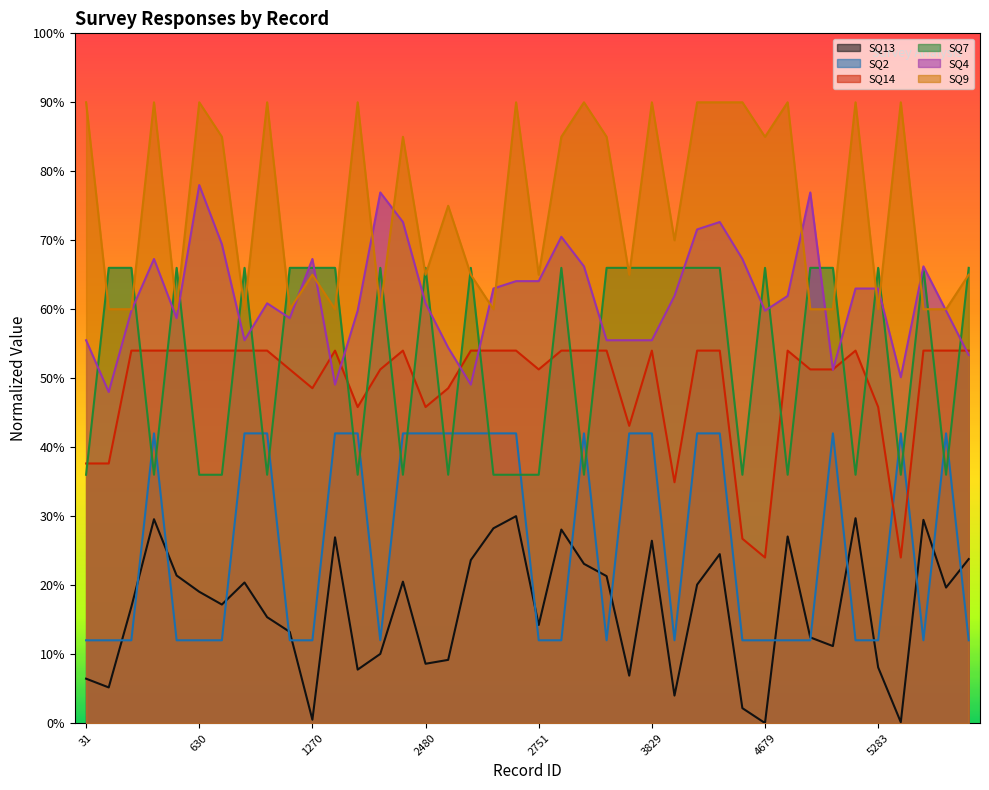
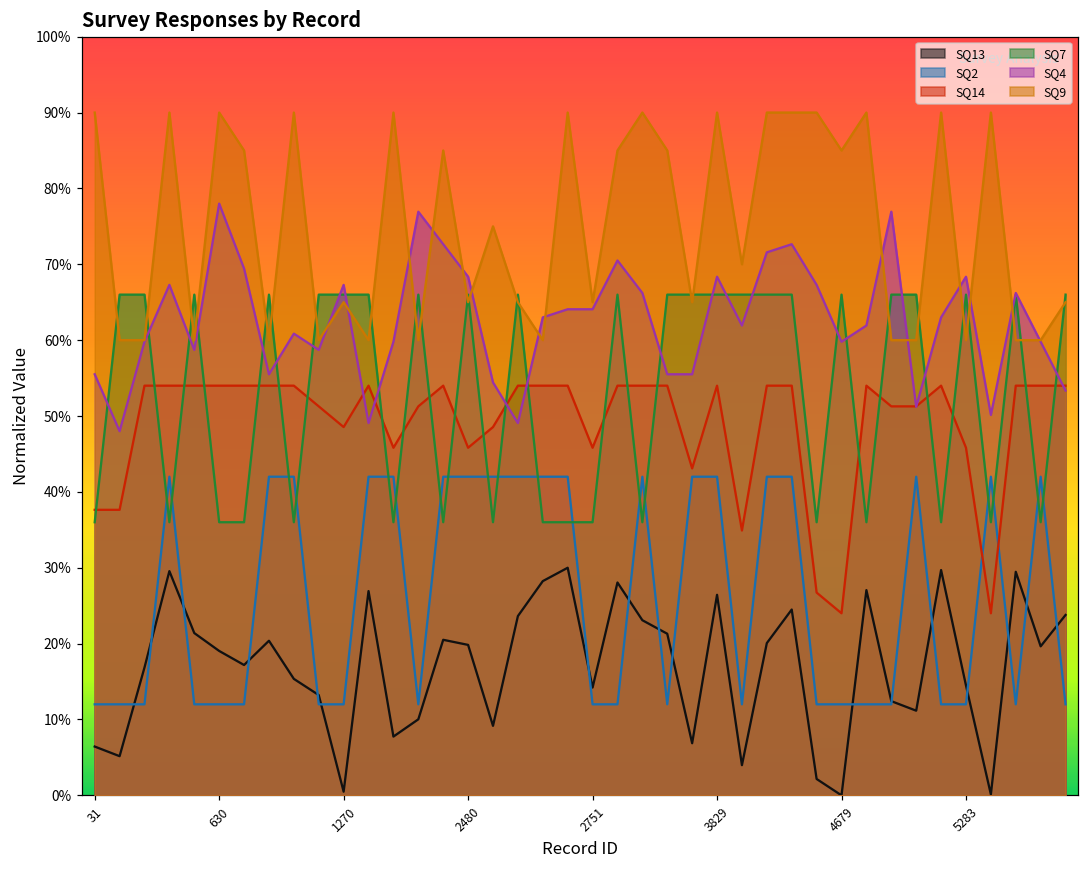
SQ13, 2480: 9% -> 20%
SQ4, 2480: 61% -> 68%
SQ14, 2751: 51% -> 46%
SQ4, 3829: 55% -> 68%
SQ13, 5283: 8% -> 14%
SQ4, 5283: 63% -> 68%
